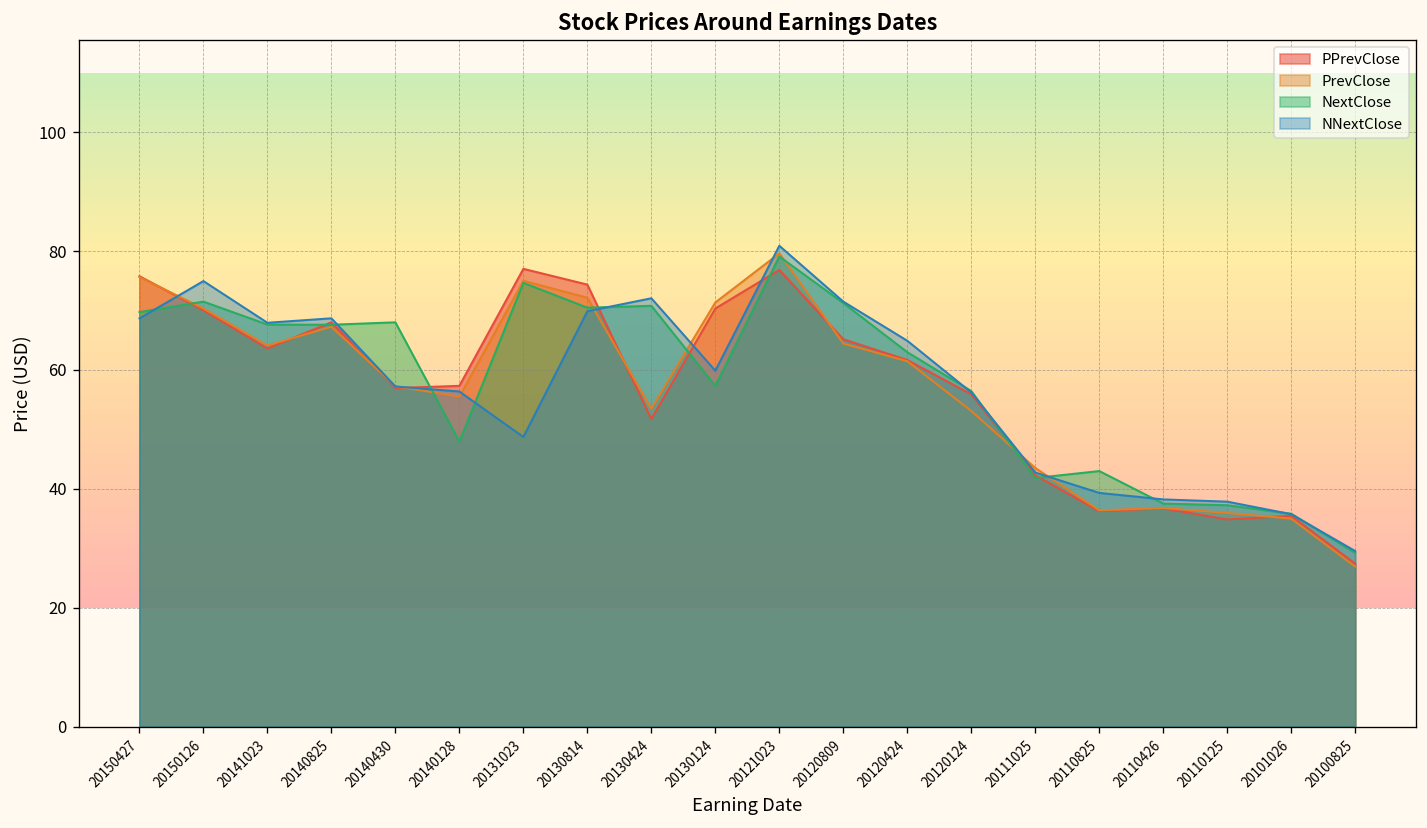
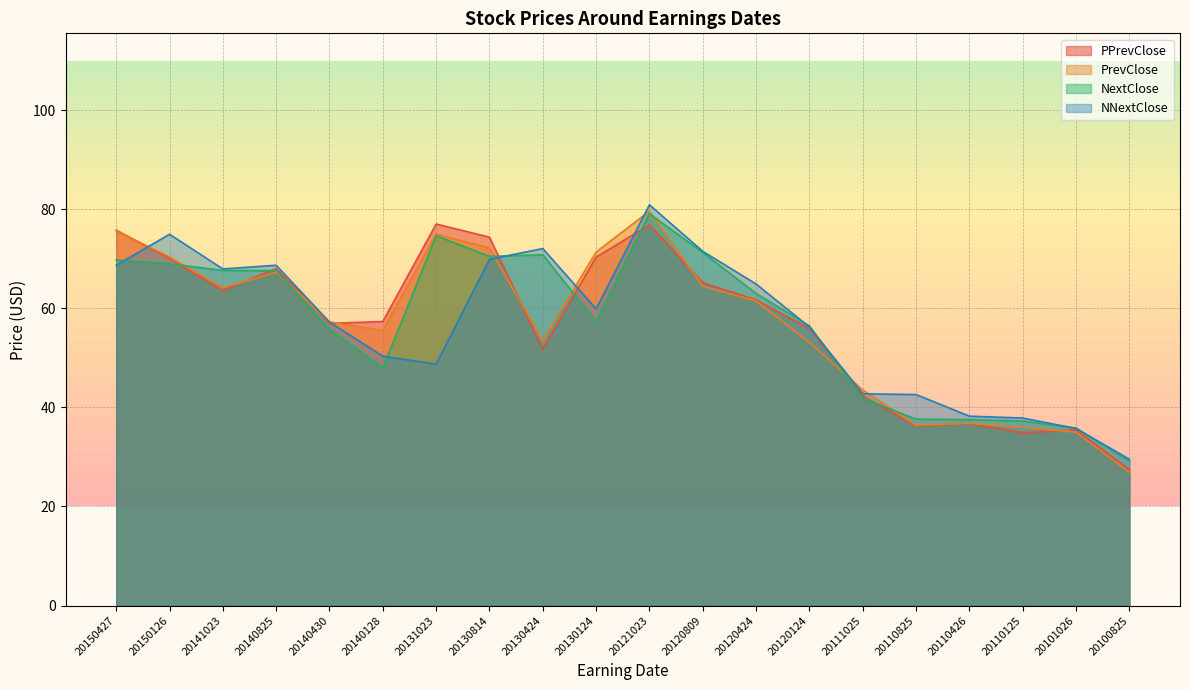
NextClose, 20150126: 72 -> 69
NextClose, 20140430: 68 -> 56
NNextClose, 20140128: 56 -> 50
NextClose, 20110825: 43 -> 38
NNextClose, 20110825: 39 -> 43
